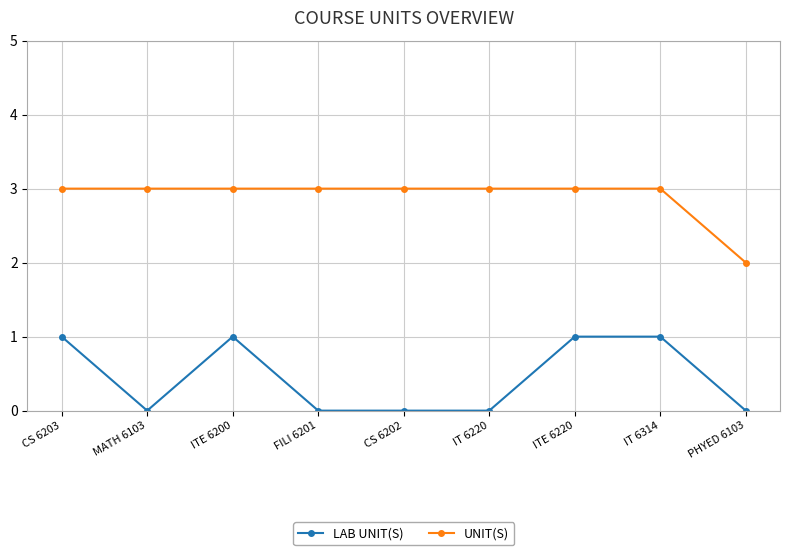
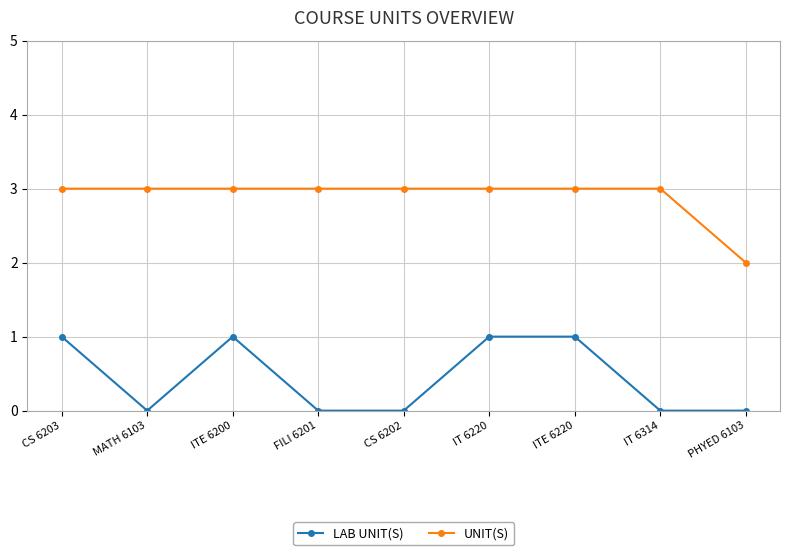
LAB UNIT(S), IT 6220: 0 -> 1
LAB UNIT(S), IT 6314: 1 -> 0
